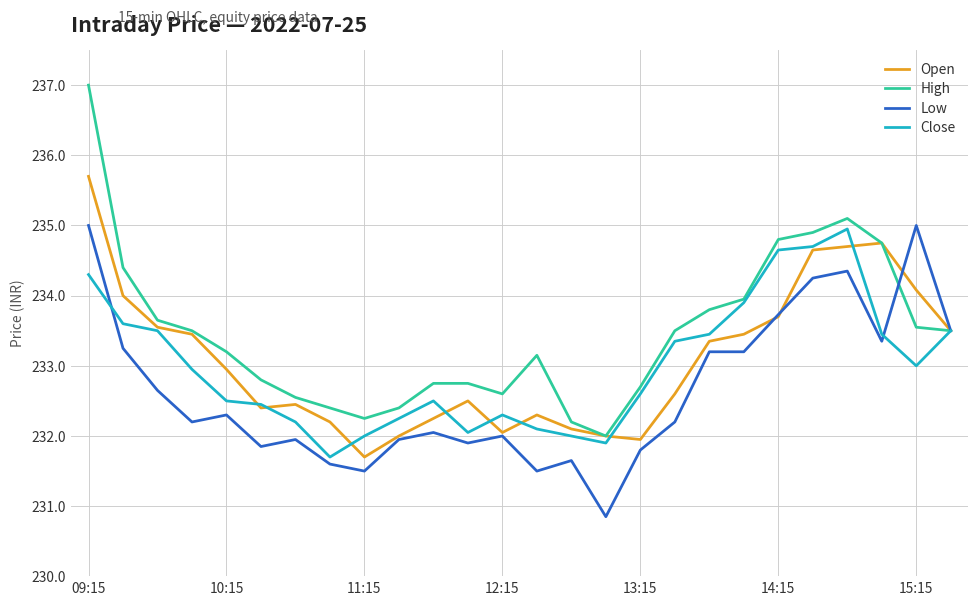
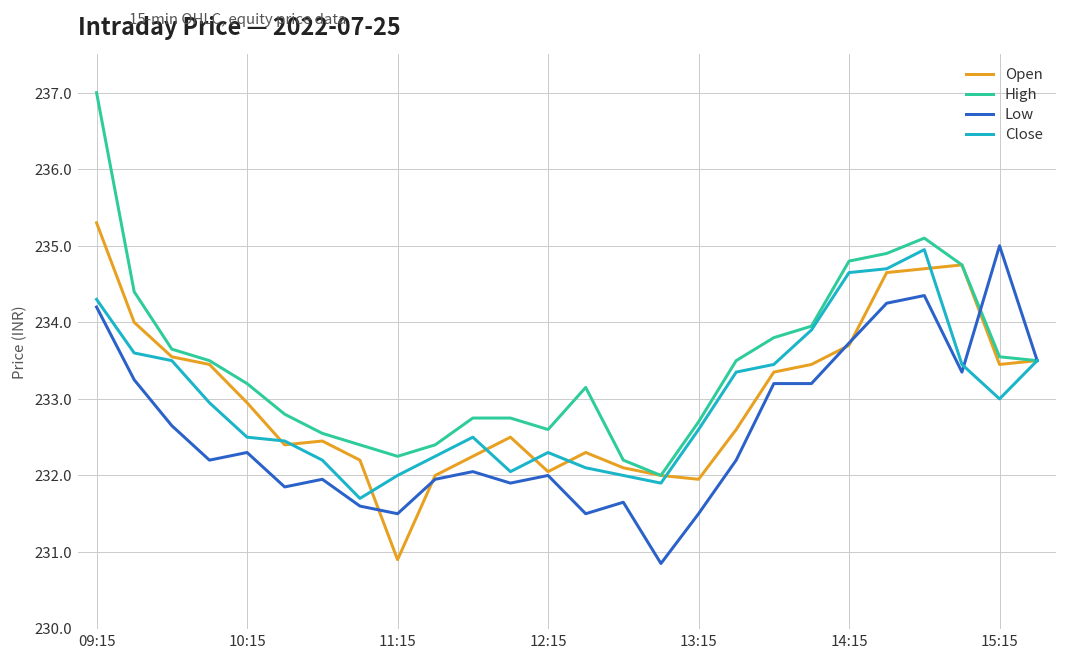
Open, 09:15: 235.7 -> 235.3
Low, 09:15: 235.0 -> 234.2
Open, 11:15: 231.7 -> 230.9
Low, 13:15: 231.8 -> 231.5
Open, 15:15: 234.1 -> 233.5
